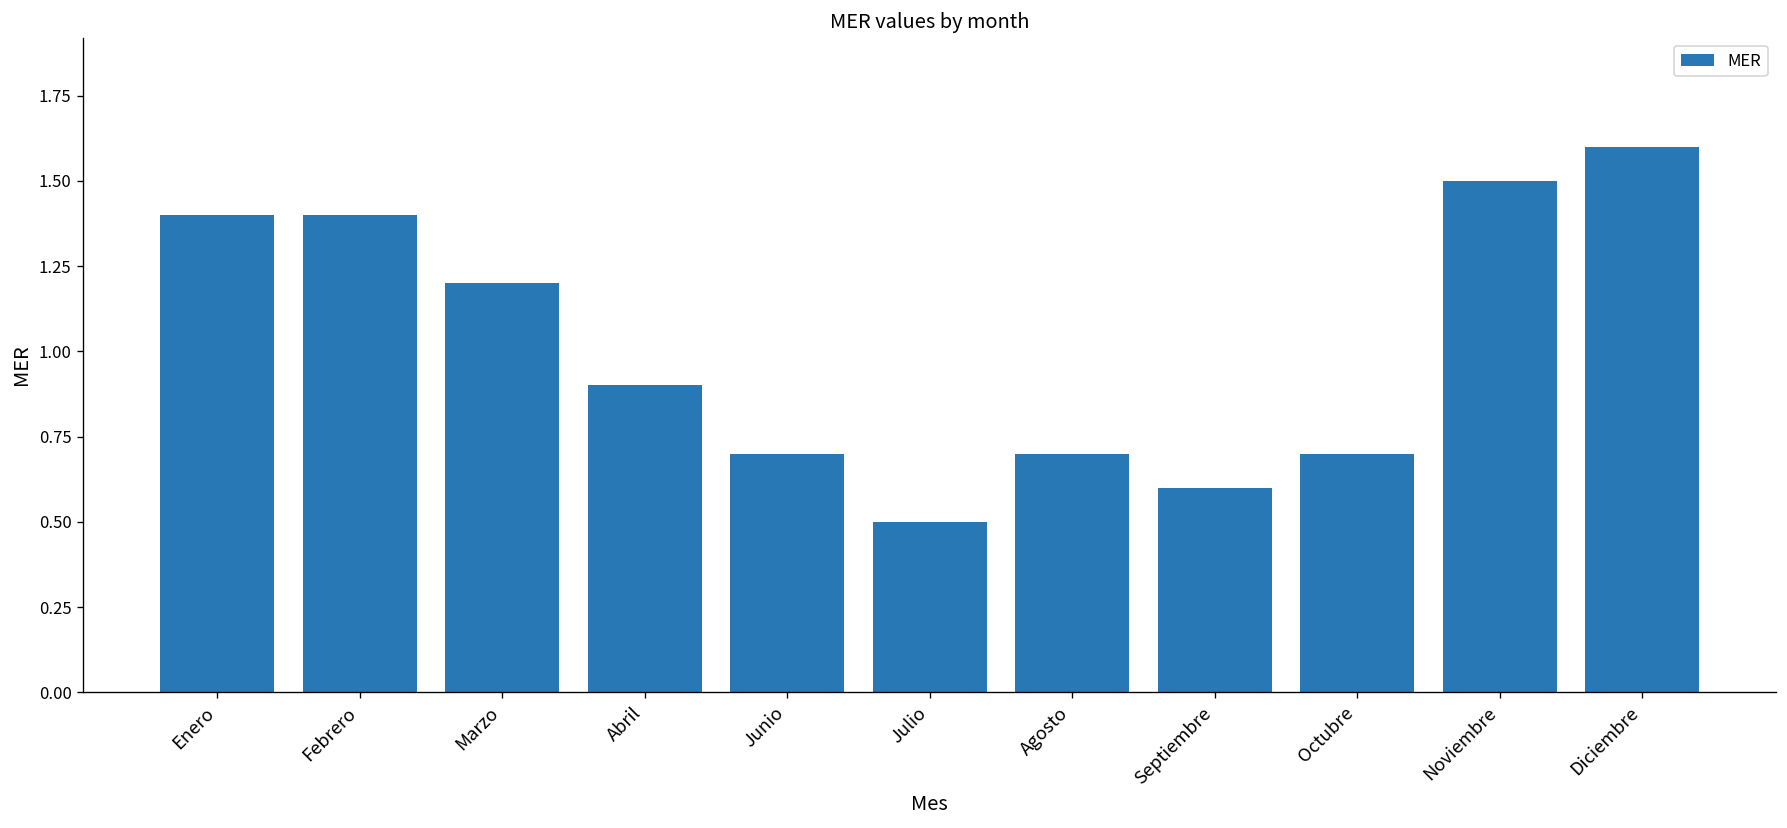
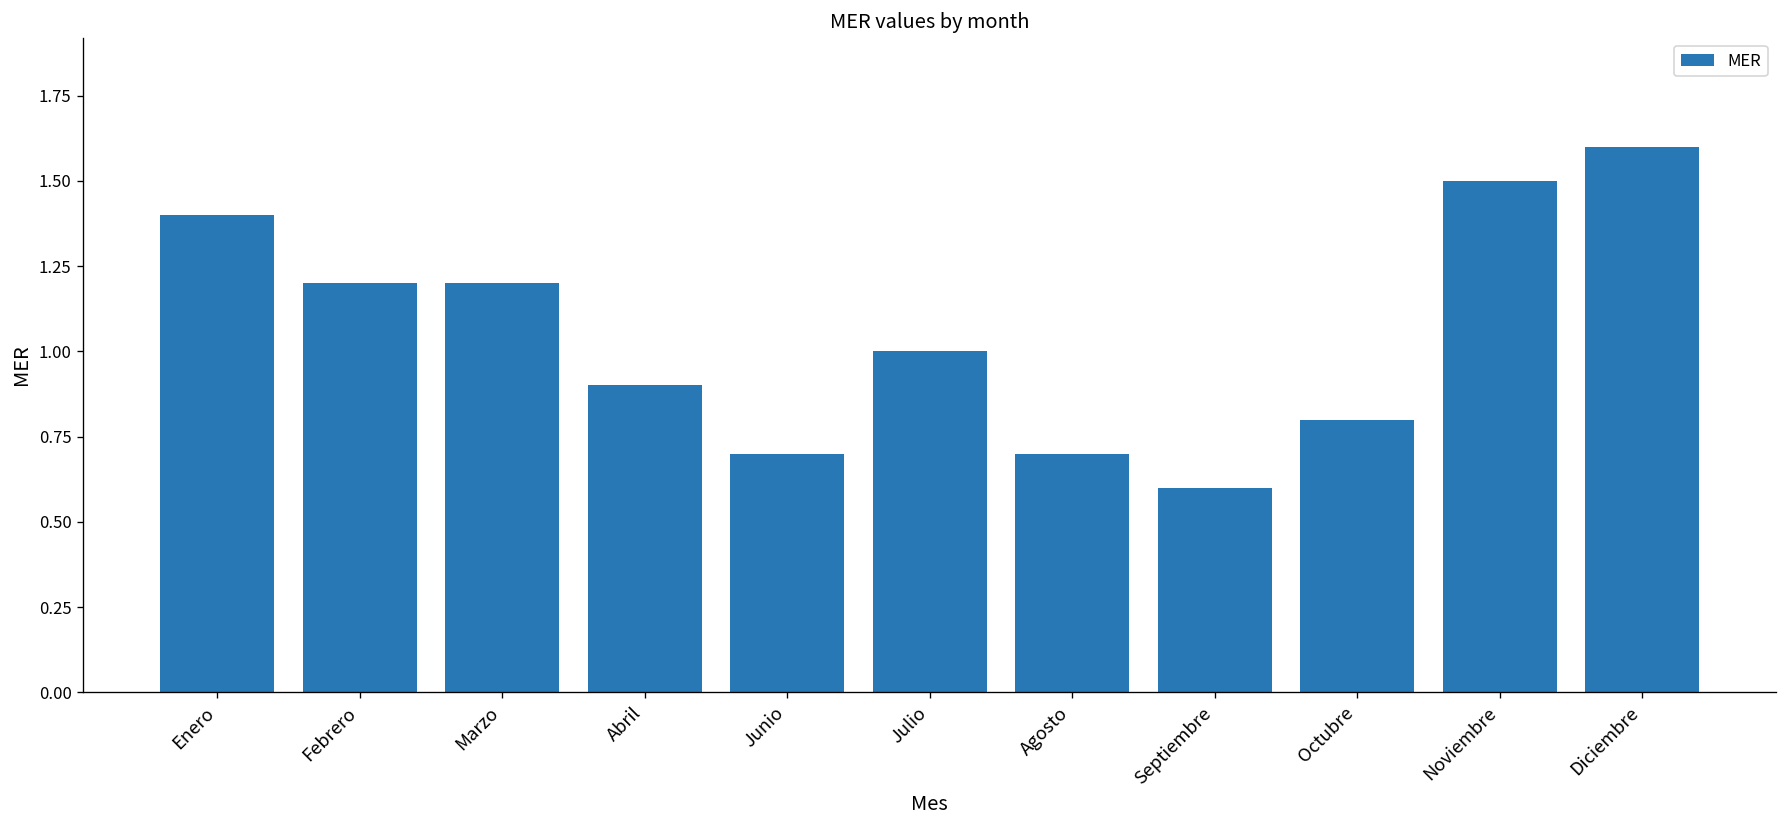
Febrero: 1.4 -> 1.2
Julio: 0.5 -> 1.0
Octubre: 0.7 -> 0.8
